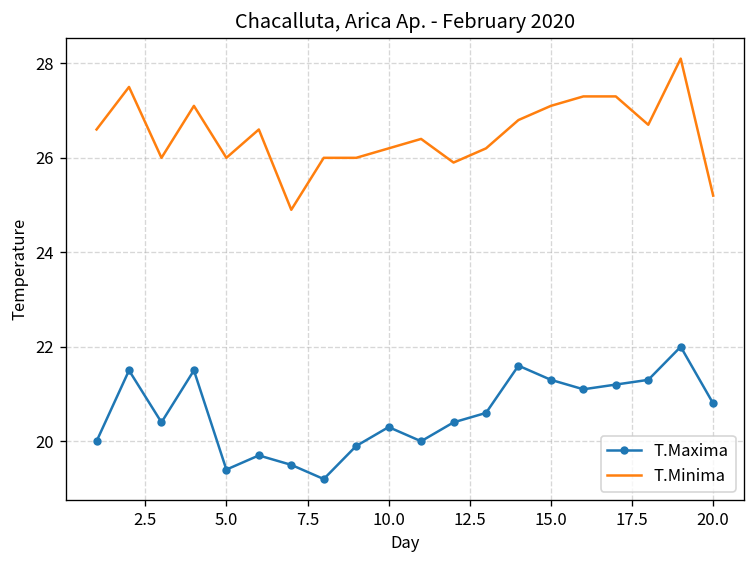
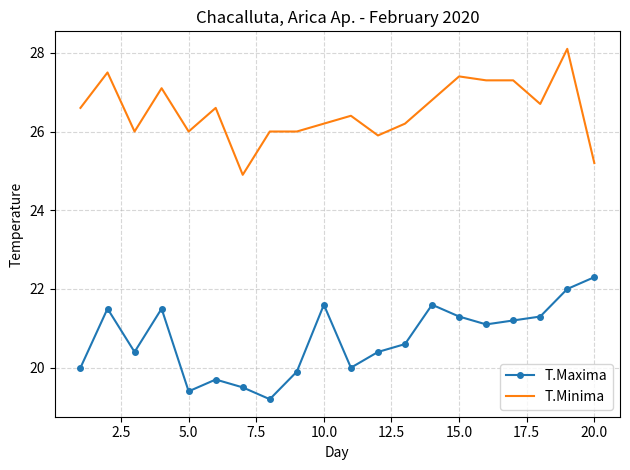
T.Maxima, 10.0: 20.3 -> 21.6
T.Minima, 15.0: 27.1 -> 27.4
T.Maxima, 20.0: 20.8 -> 22.3
